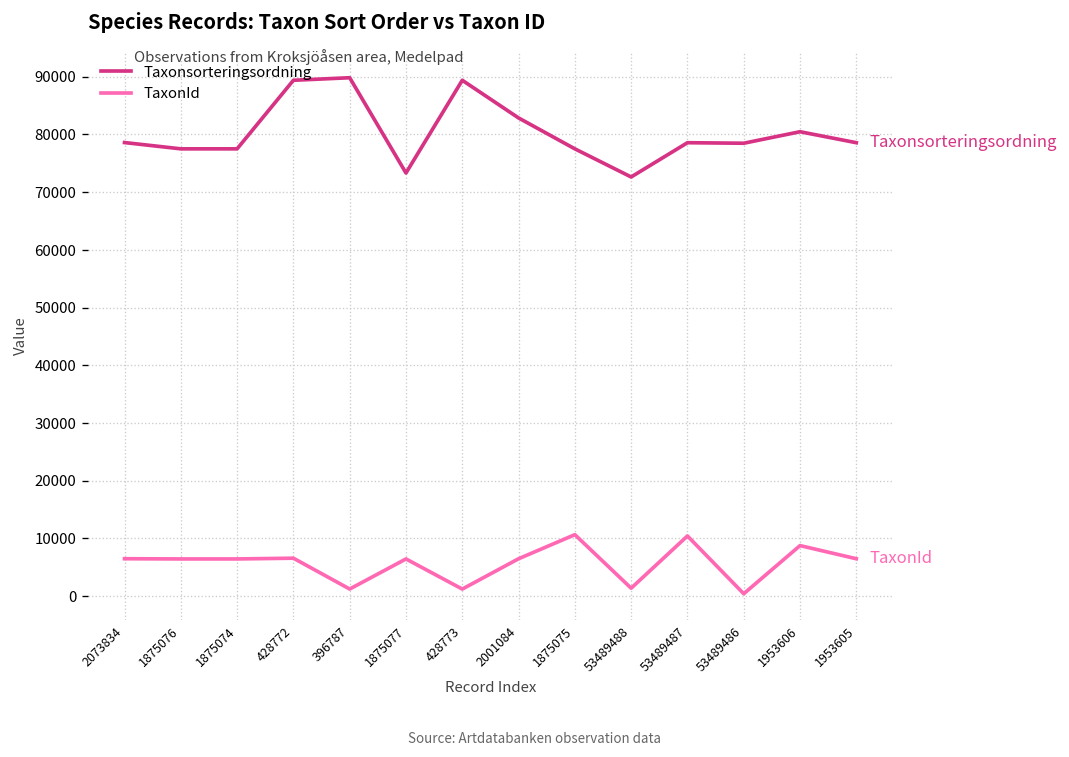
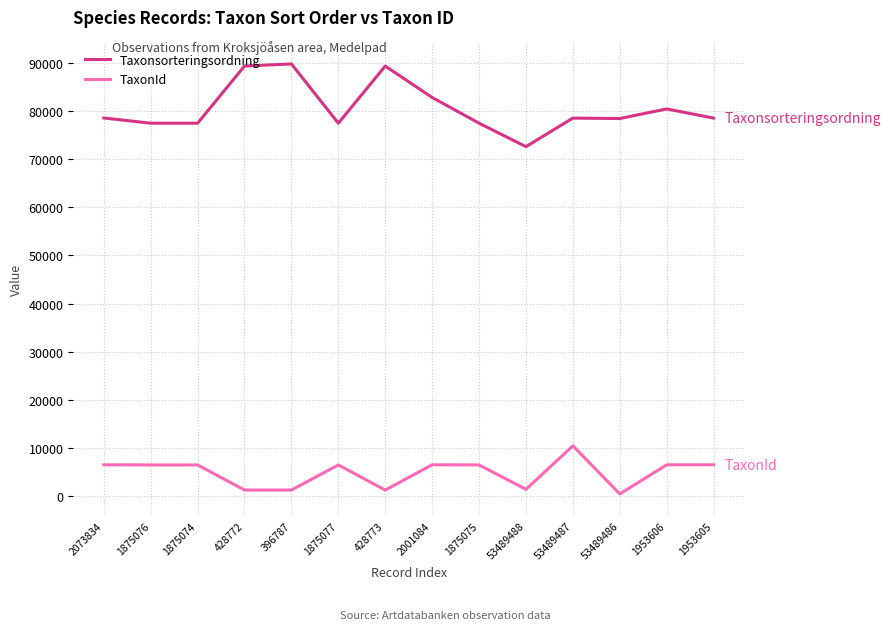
TaxonId, 428772: 7000 -> 1000
Taxonsorteringsordning, 1875077: 73000 -> 78000
TaxonId, 1875075: 11000 -> 6000
TaxonId, 1953606: 9000 -> 6000
